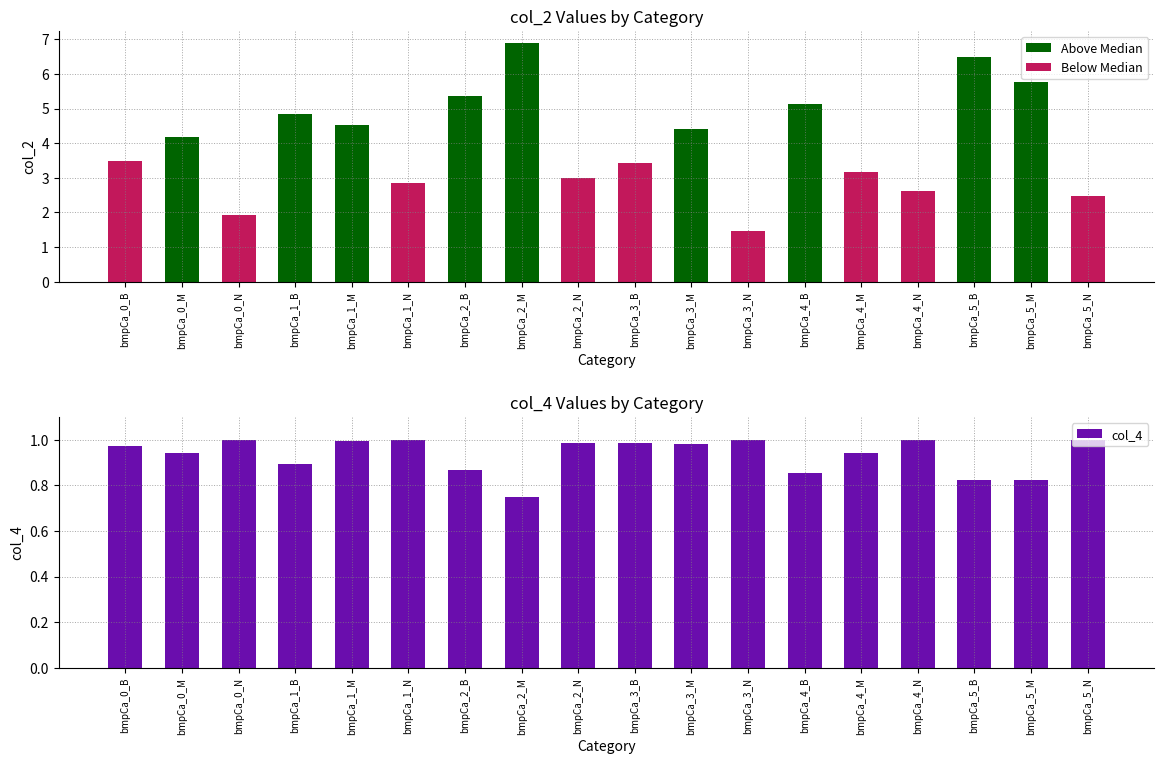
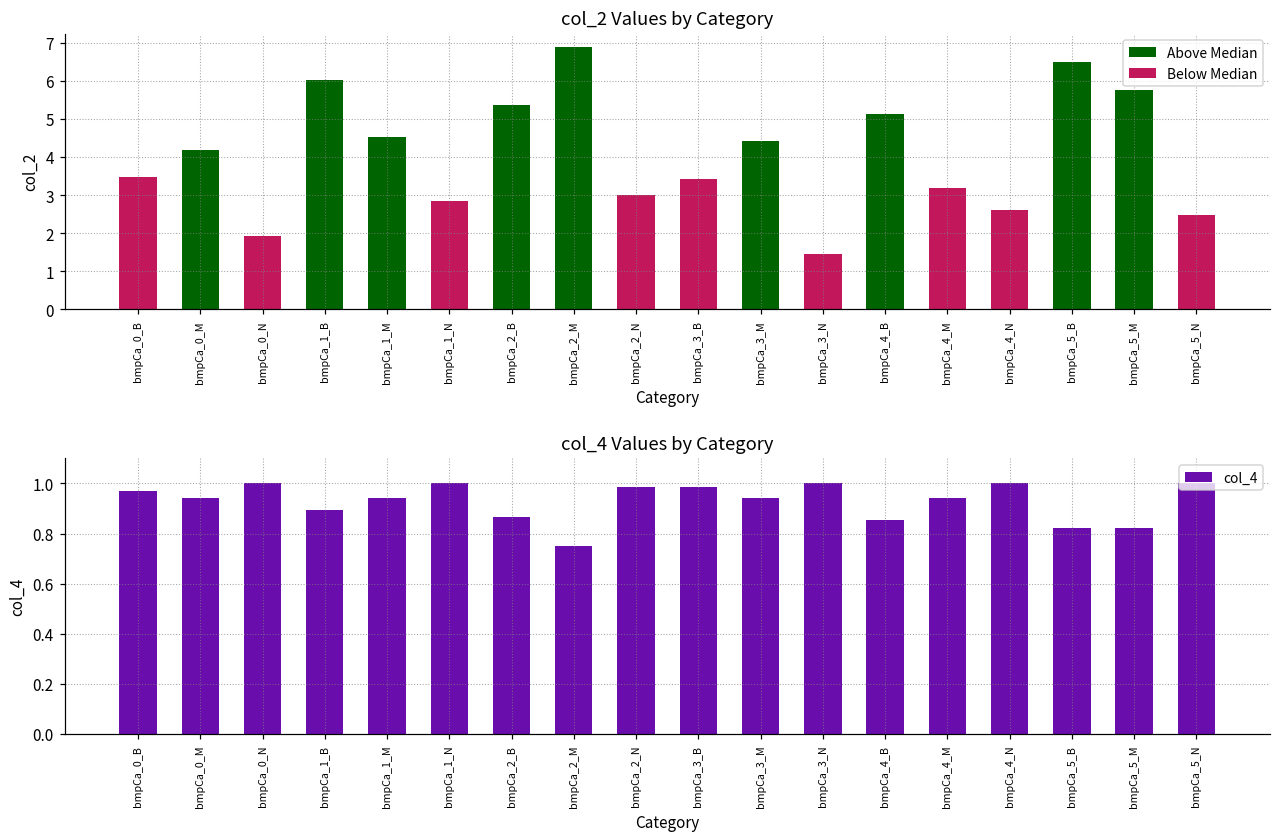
col_2 Values by Category, bmpCa_1_B: 4.8 -> 6.0
col_4 Values by Category, bmpCa_1_M: 0.99 -> 0.94
col_4 Values by Category, bmpCa_3_M: 0.98 -> 0.94
